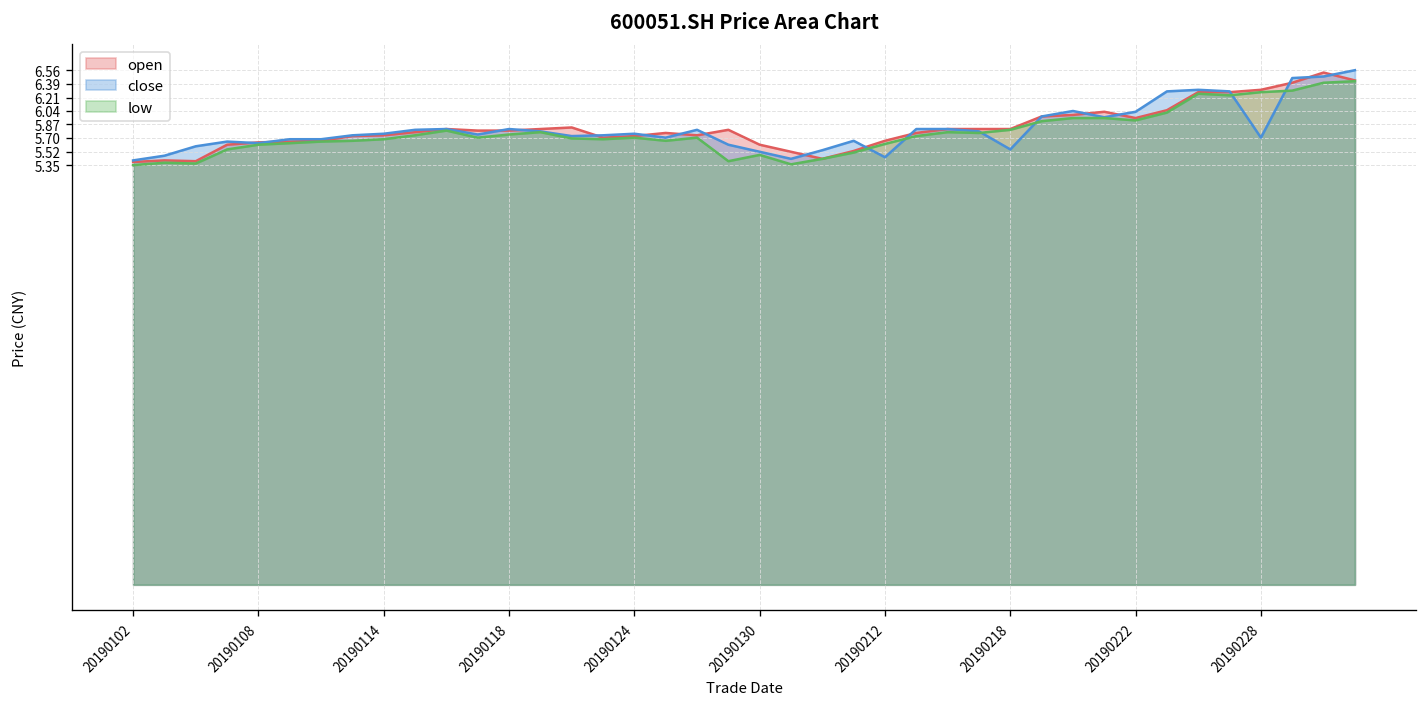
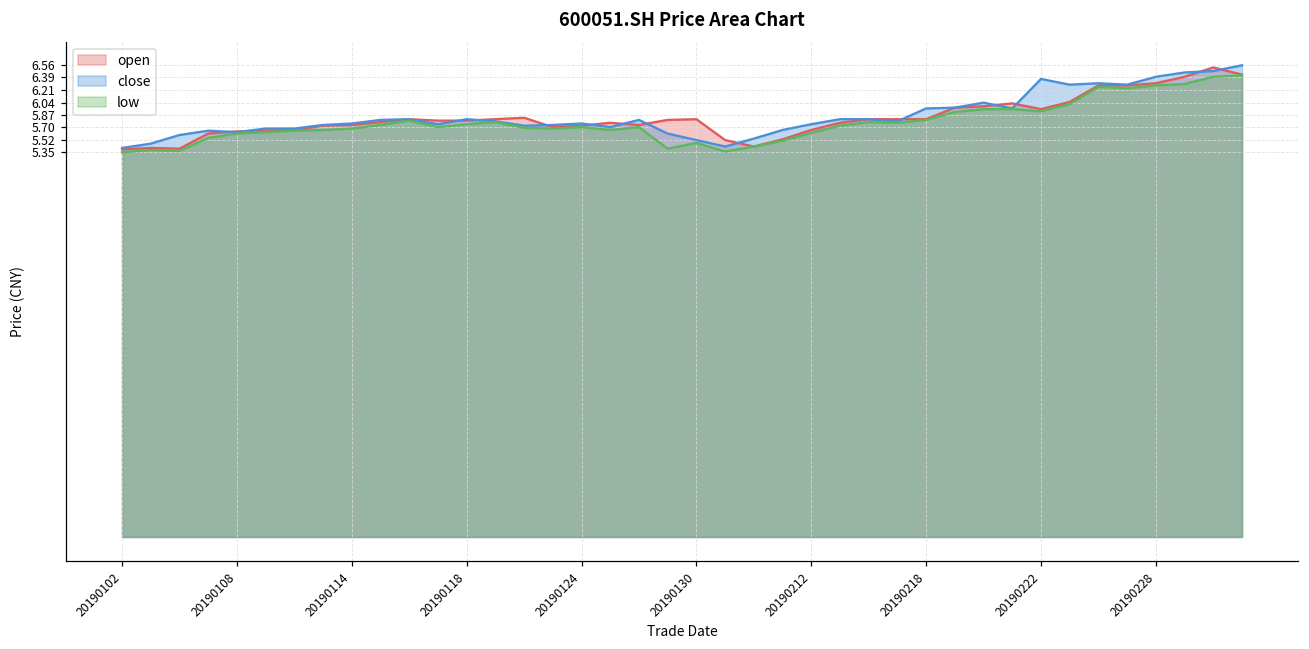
open, 20190130: 5.6 -> 5.8
close, 20190212: 5.5 -> 5.7
close, 20190218: 5.6 -> 6.0
close, 20190222: 6.0 -> 6.4
close, 20190228: 5.7 -> 6.4
